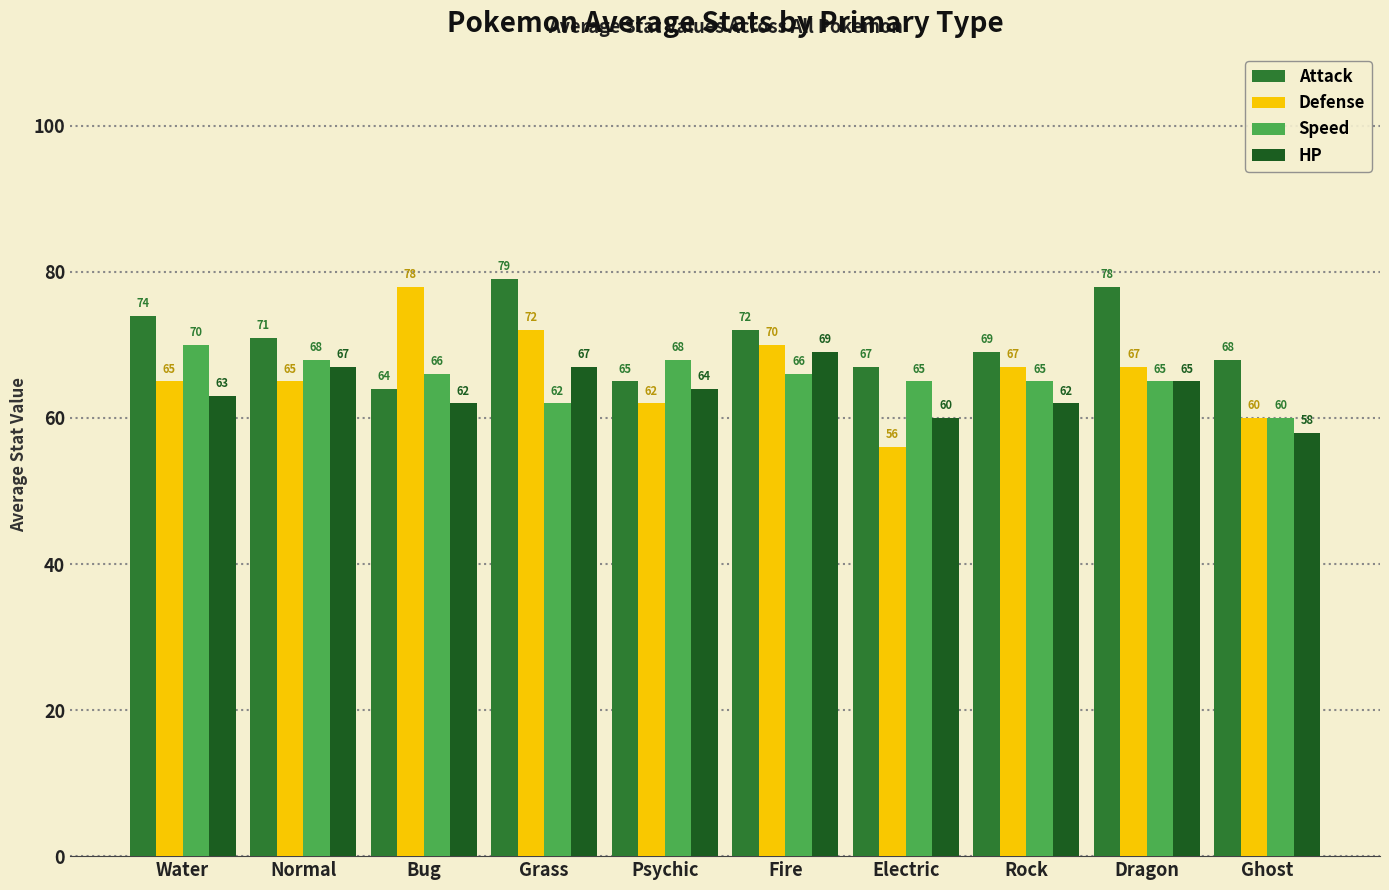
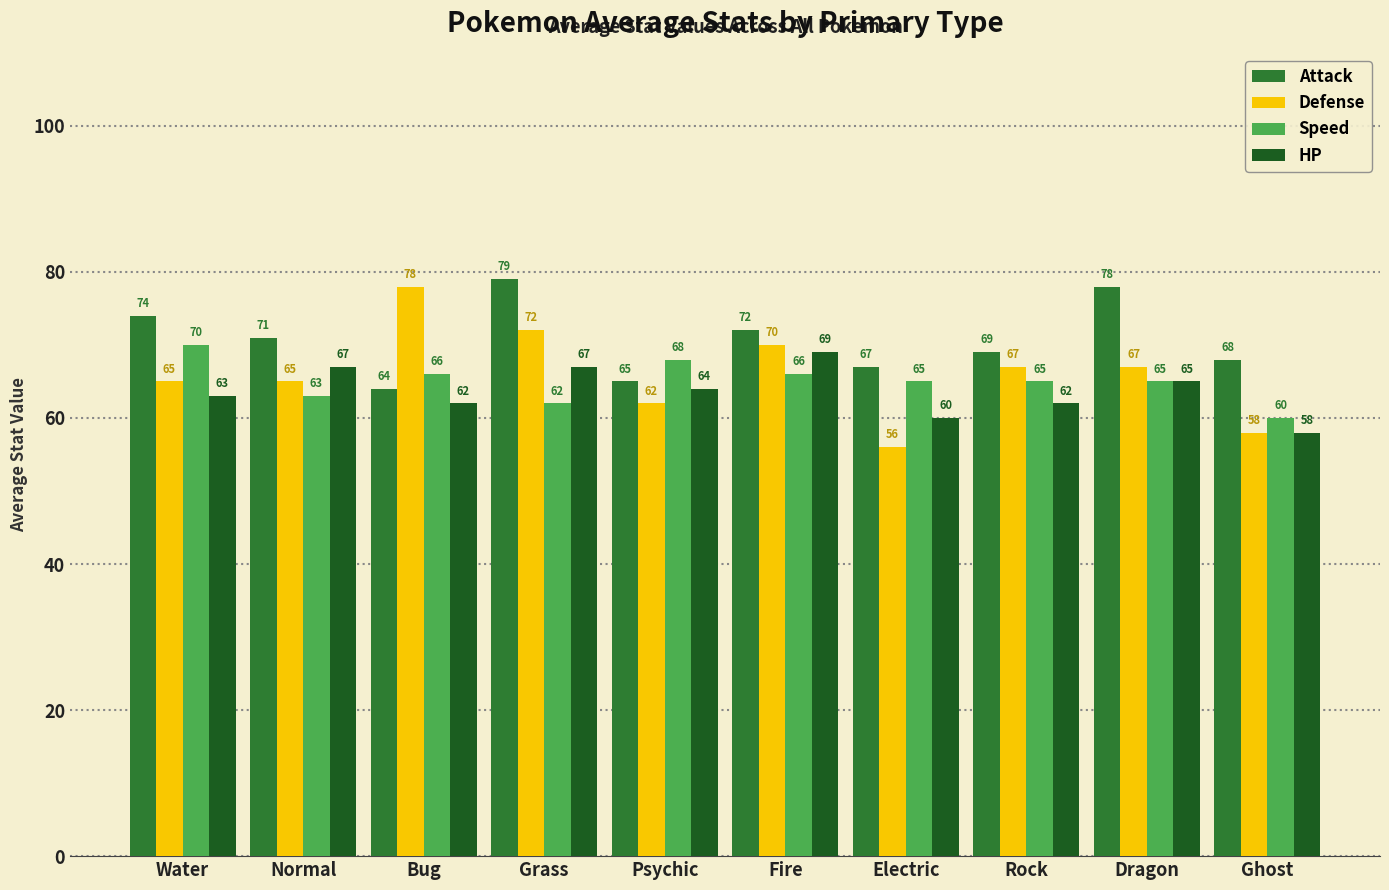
Speed, Normal: 68 -> 63
Defense, Ghost: 60 -> 58
